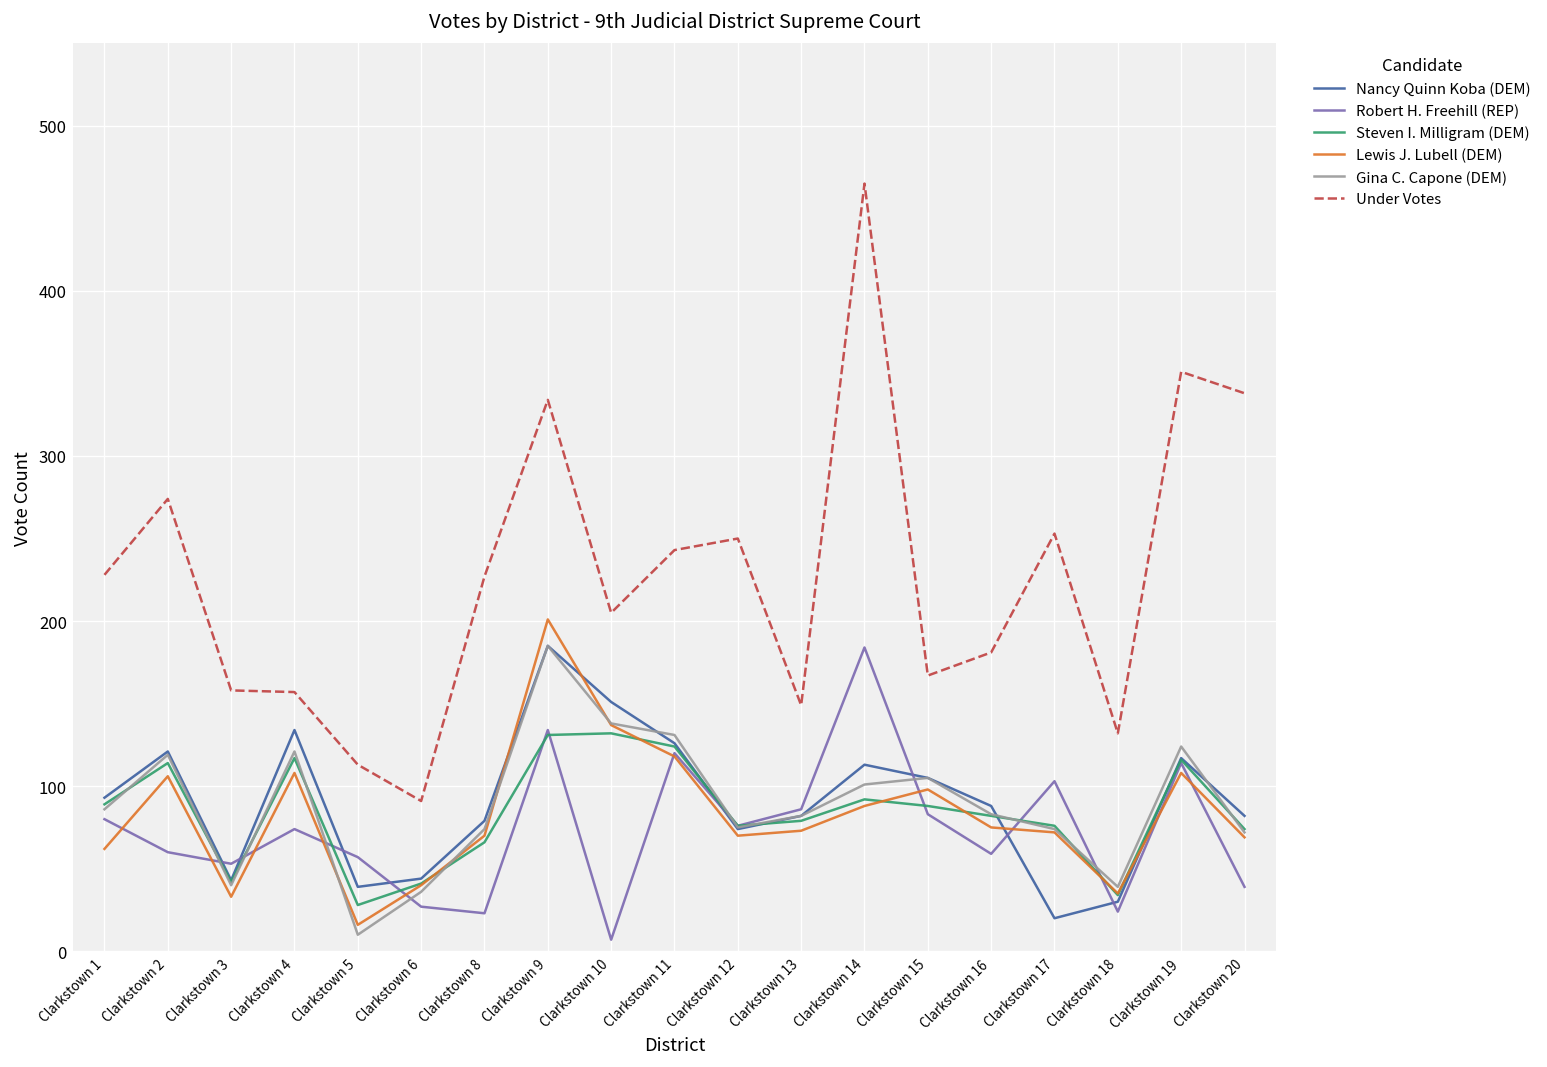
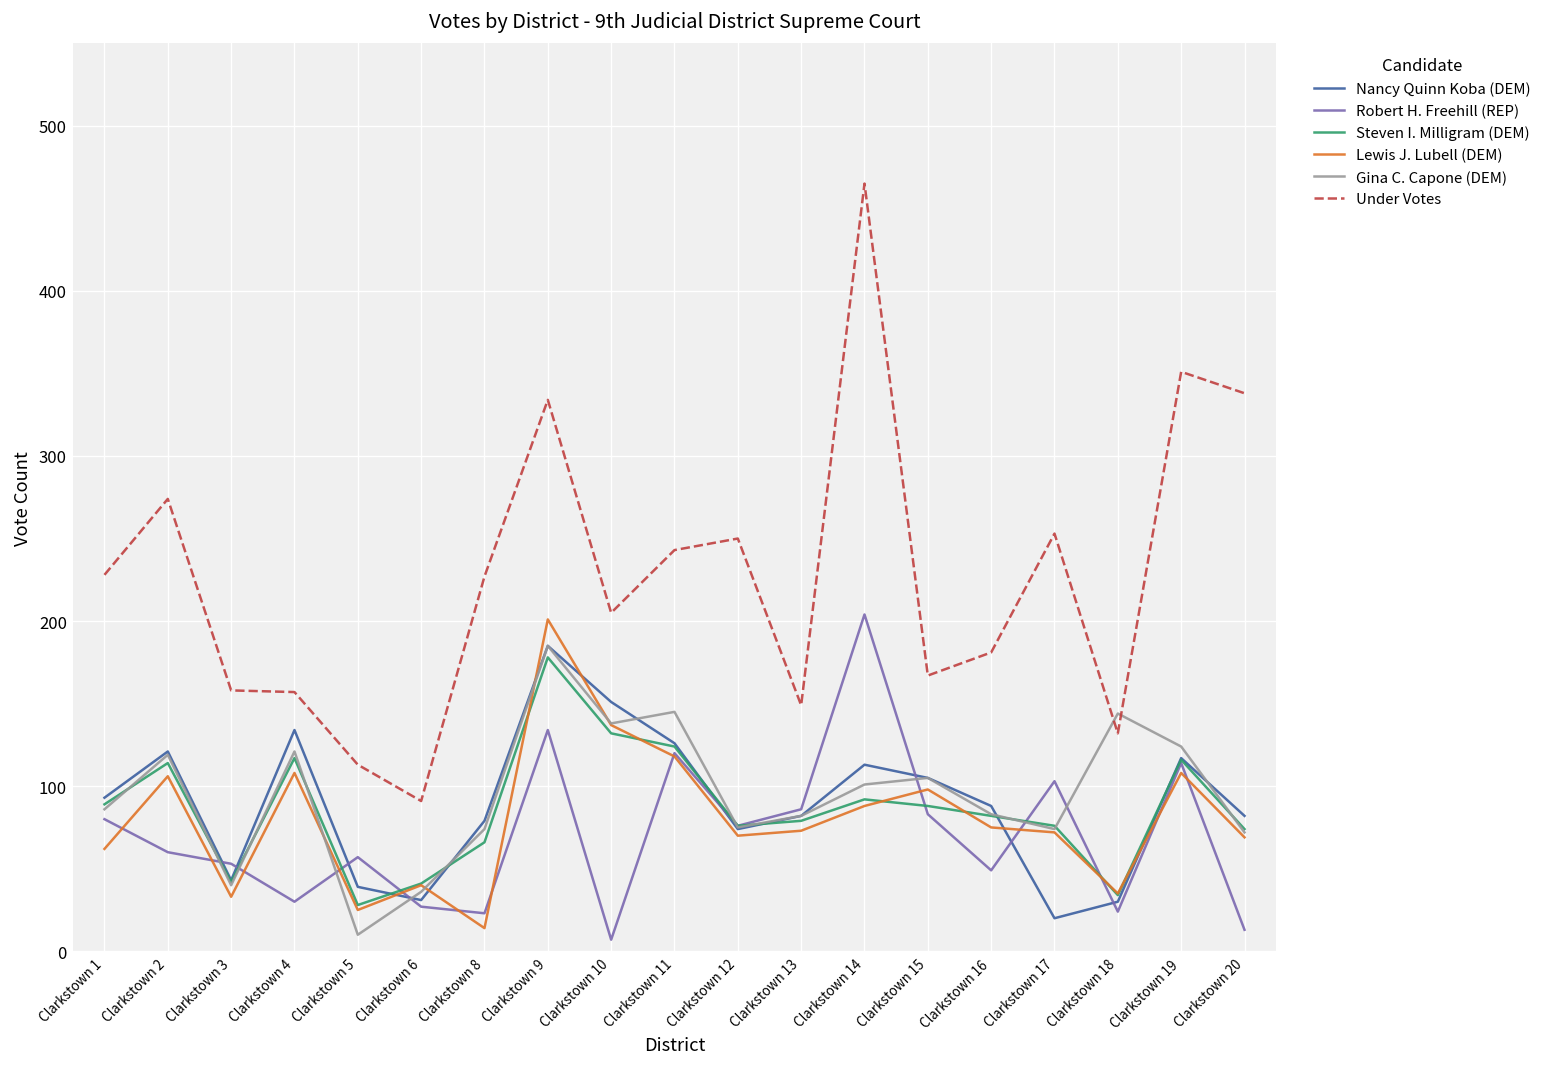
Robert H. Freehill (REP), Clarkstown 4: 74 -> 30
Lewis J. Lubell (DEM), Clarkstown 5: 16 -> 25
Nancy Quinn Koba (DEM), Clarkstown 6: 44 -> 31
Lewis J. Lubell (DEM), Clarkstown 8: 70 -> 14
Steven I. Milligram (DEM), Clarkstown 9: 131 -> 178
Gina C. Capone (DEM), Clarkstown 11: 131 -> 145
Robert H. Freehill (REP), Clarkstown 14: 184 -> 204
Robert H. Freehill (REP), Clarkstown 16: 59 -> 49
Gina C. Capone (DEM), Clarkstown 18: 39 -> 144
Robert H. Freehill (REP), Clarkstown 20: 39 -> 13
